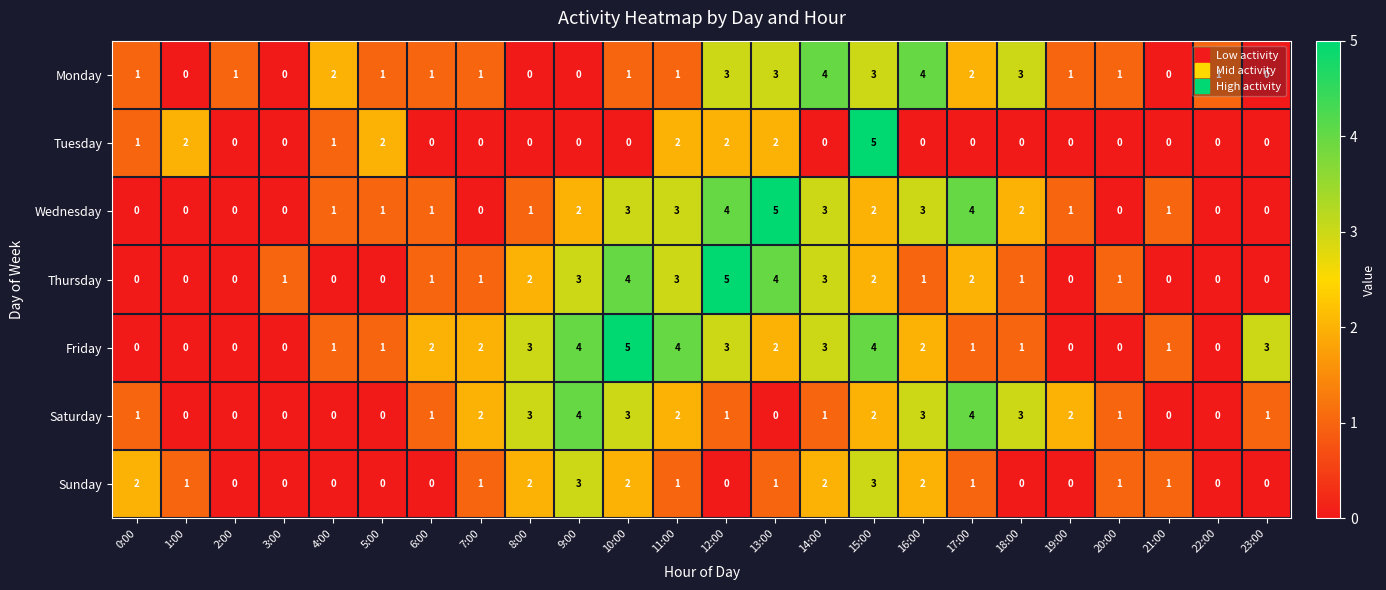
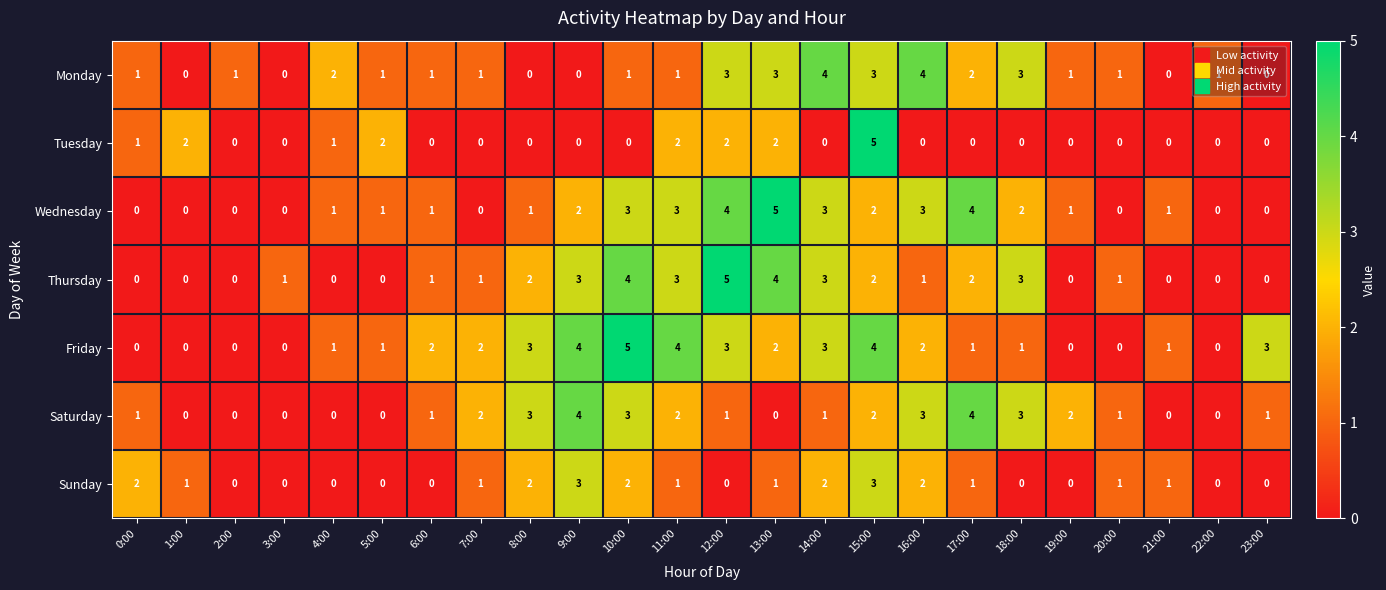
Thursday, 18:00: 1 -> 3
